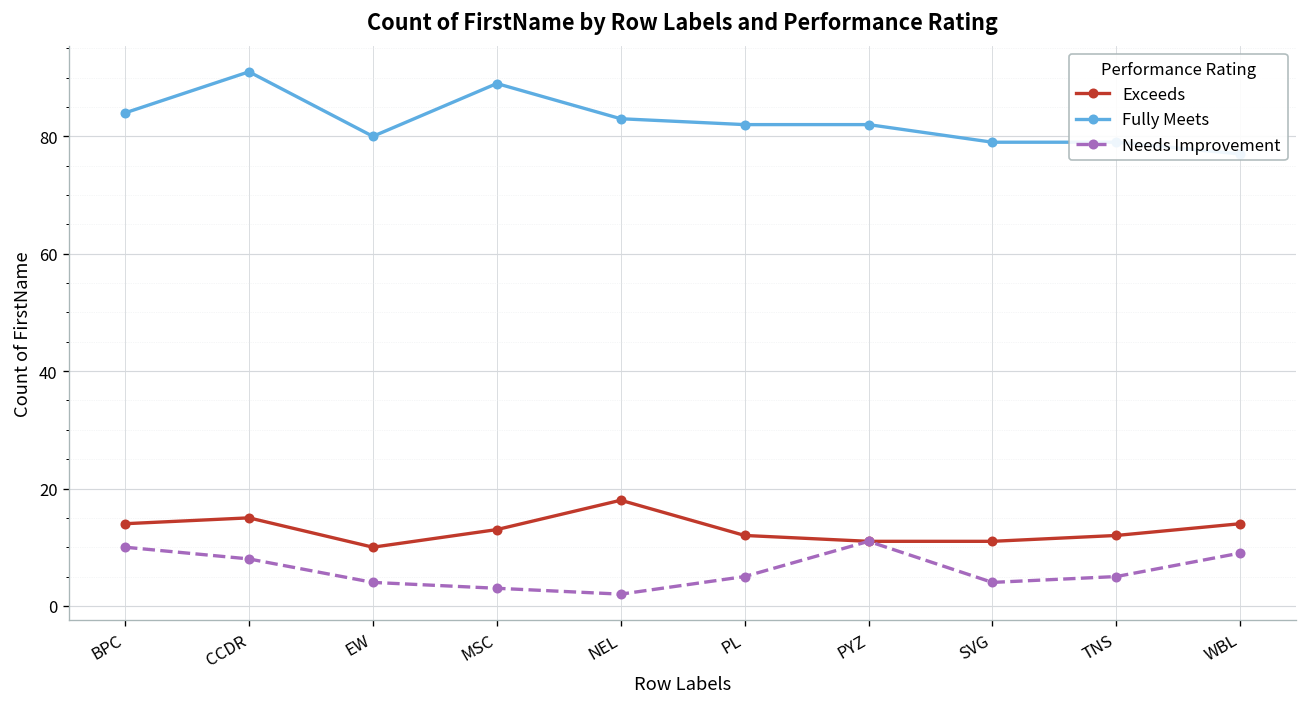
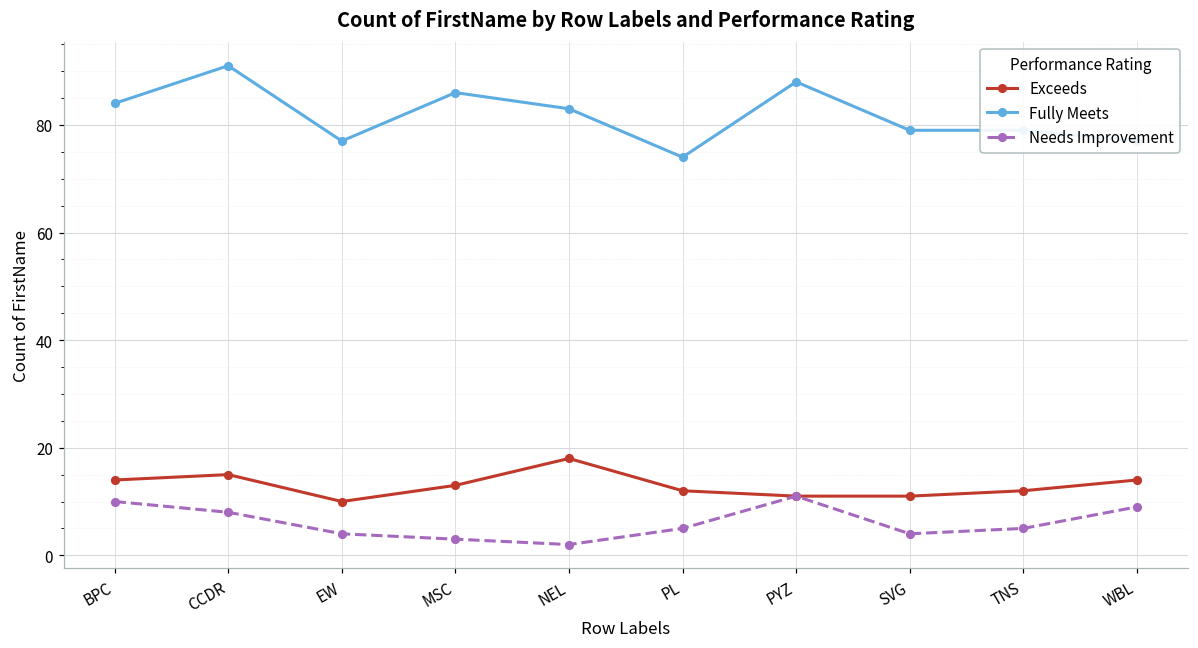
Fully Meets, EW: 80 -> 77
Fully Meets, MSC: 89 -> 86
Fully Meets, PL: 82 -> 74
Fully Meets, PYZ: 82 -> 88
